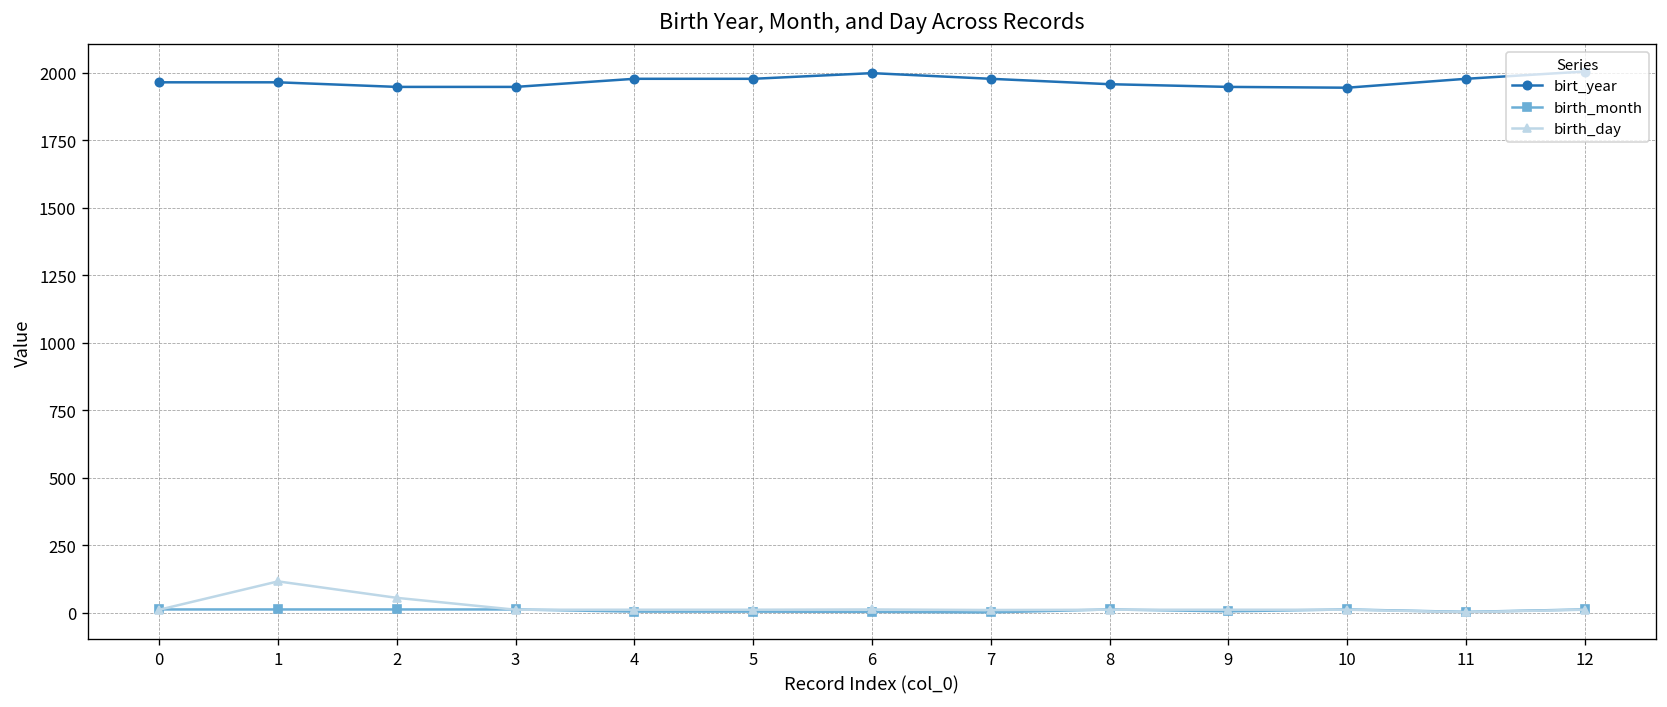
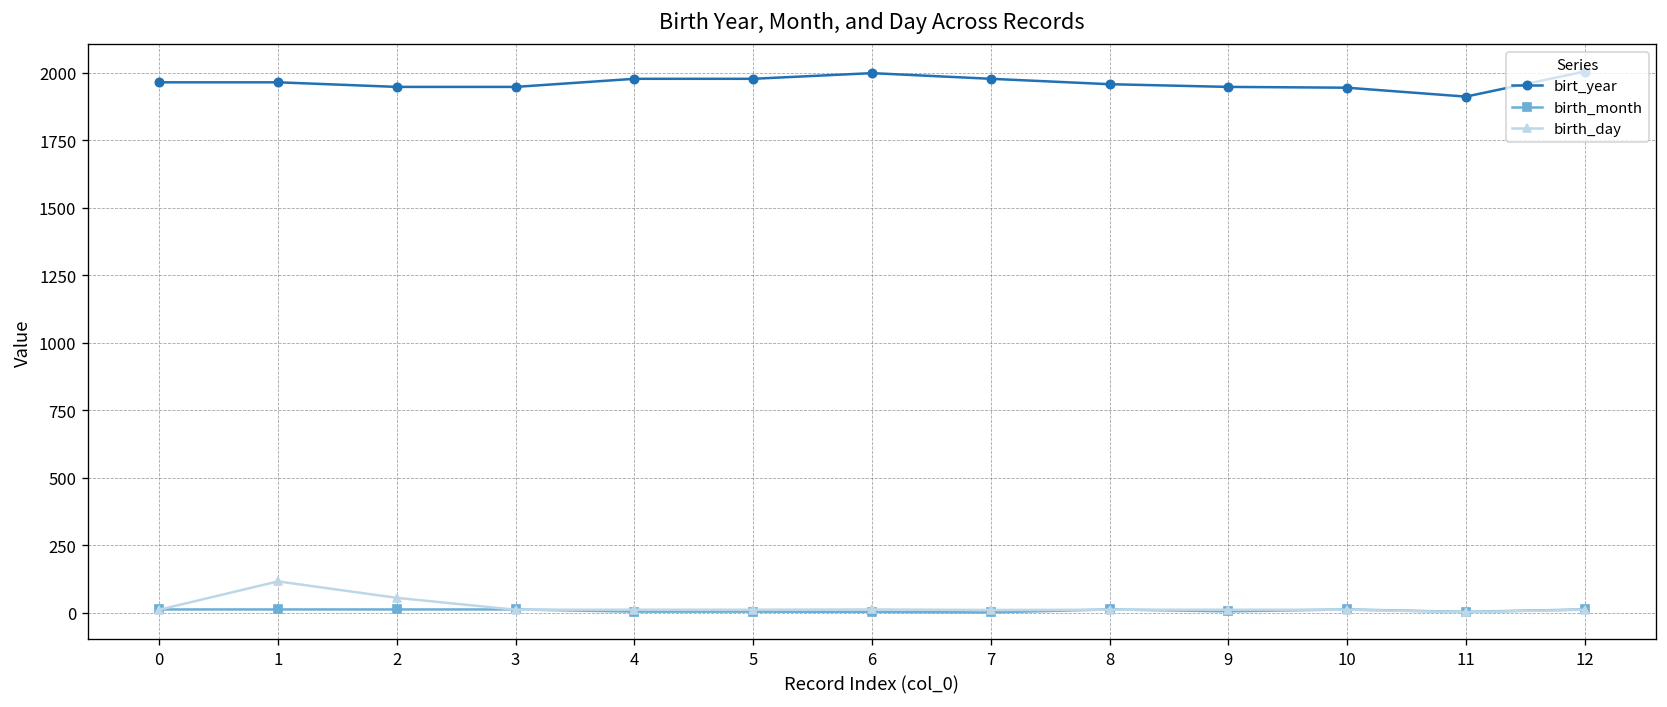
birt_year, 11: 1980 -> 1910
